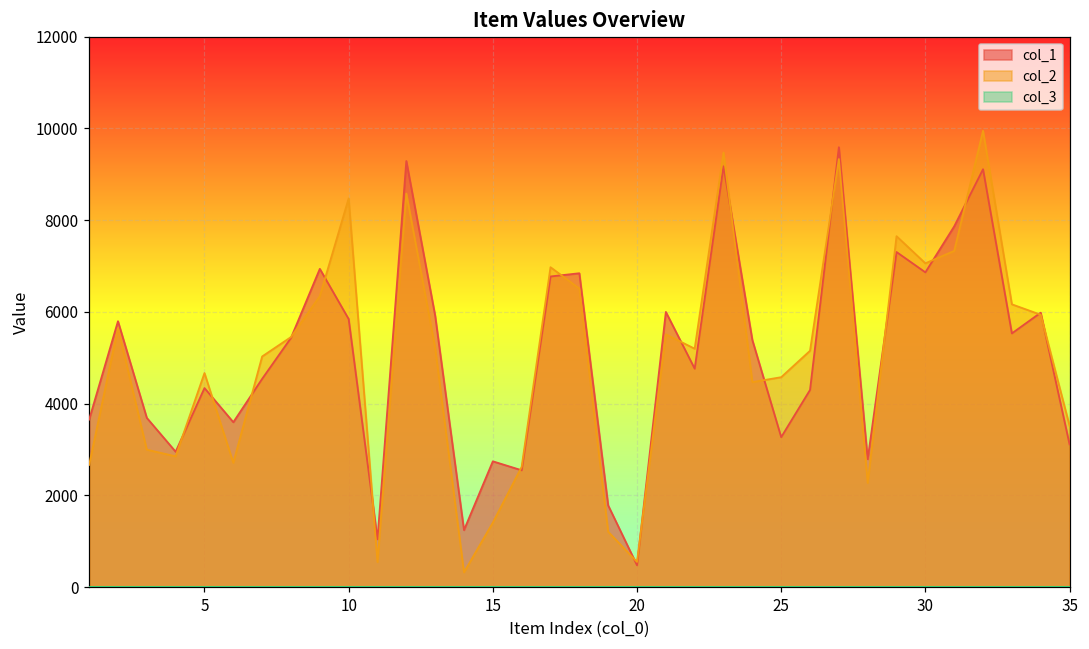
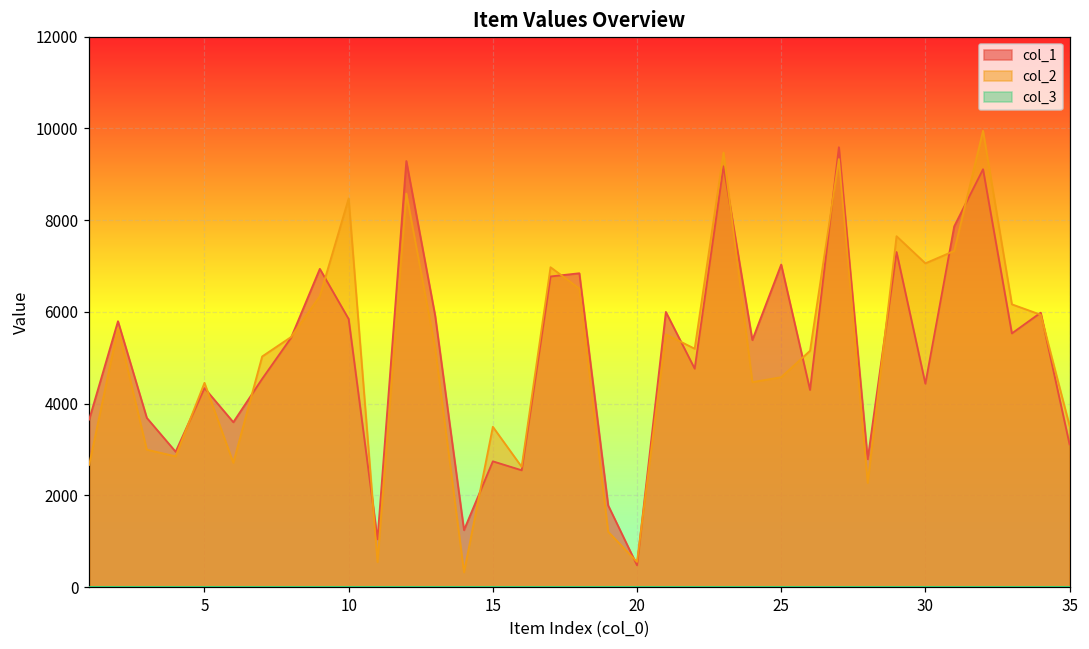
col_2, 5: 4700 -> 4500
col_2, 15: 1400 -> 3500
col_1, 25: 3300 -> 7000
col_1, 30: 6900 -> 4400
